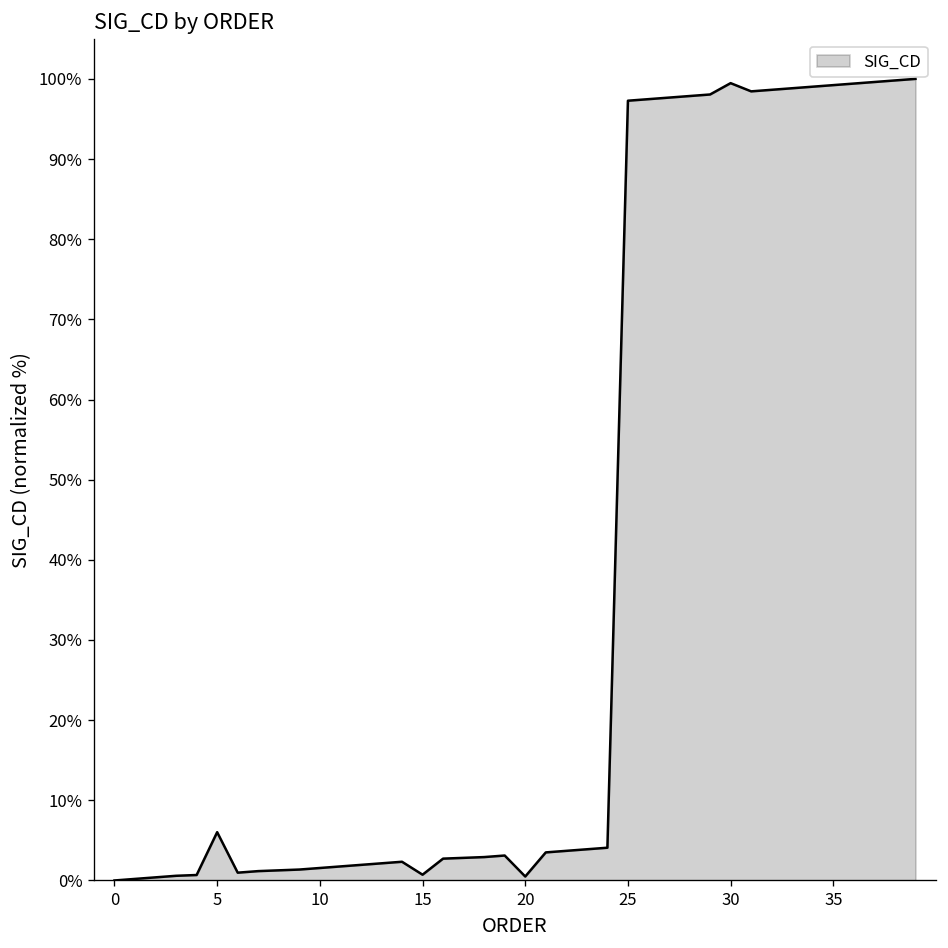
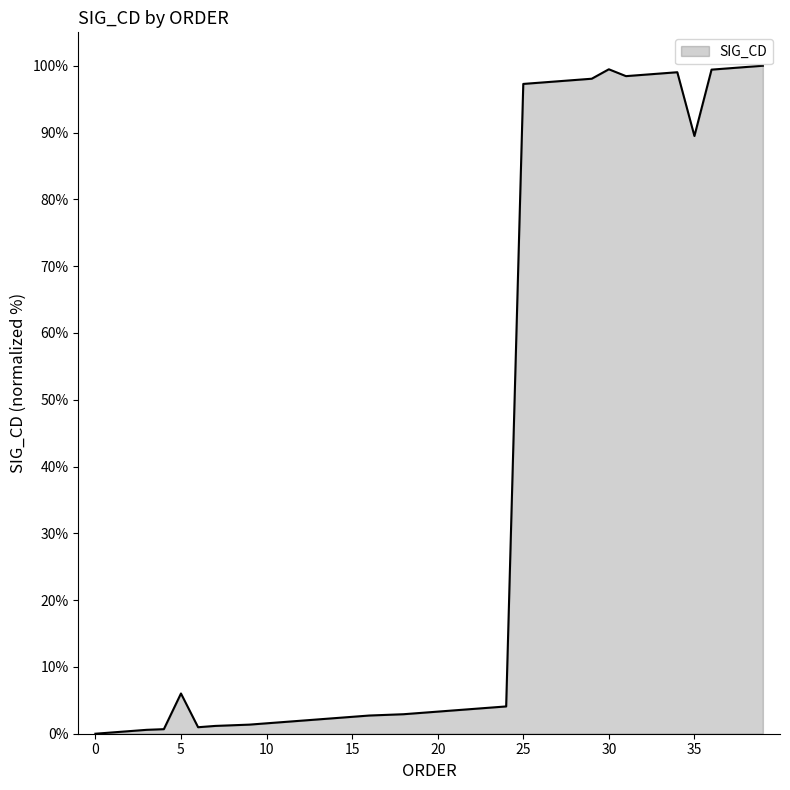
15: 1% -> 3%
20: 0% -> 3%
35: 99% -> 89%
